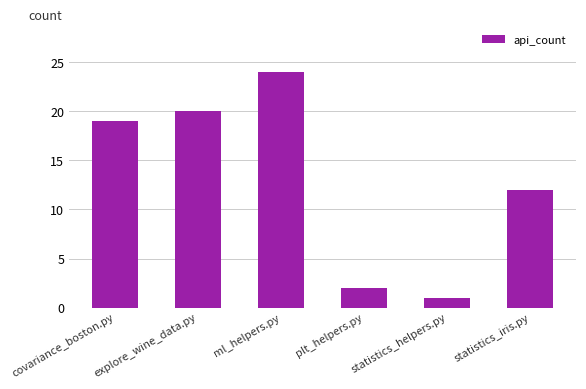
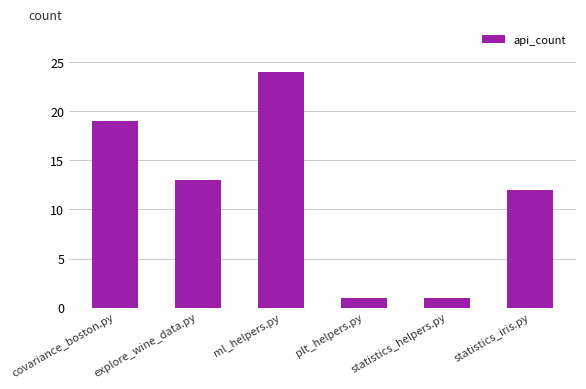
explore_wine_data.py: 20 -> 13
plt_helpers.py: 2 -> 1
